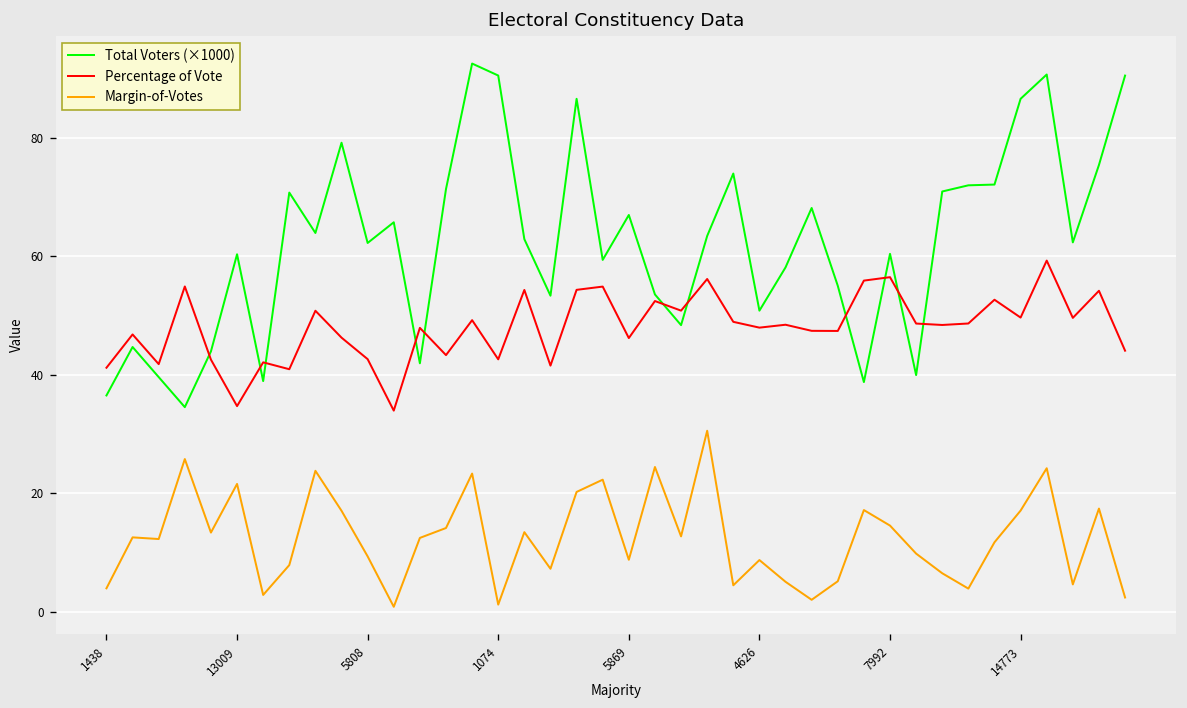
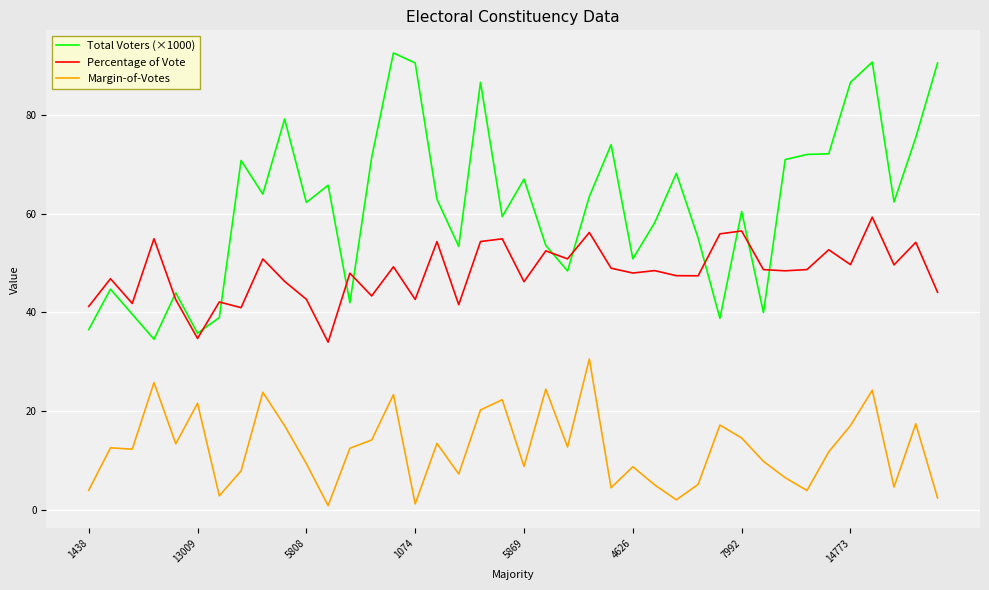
Total Voters (×1000), 13009: 60 -> 36
